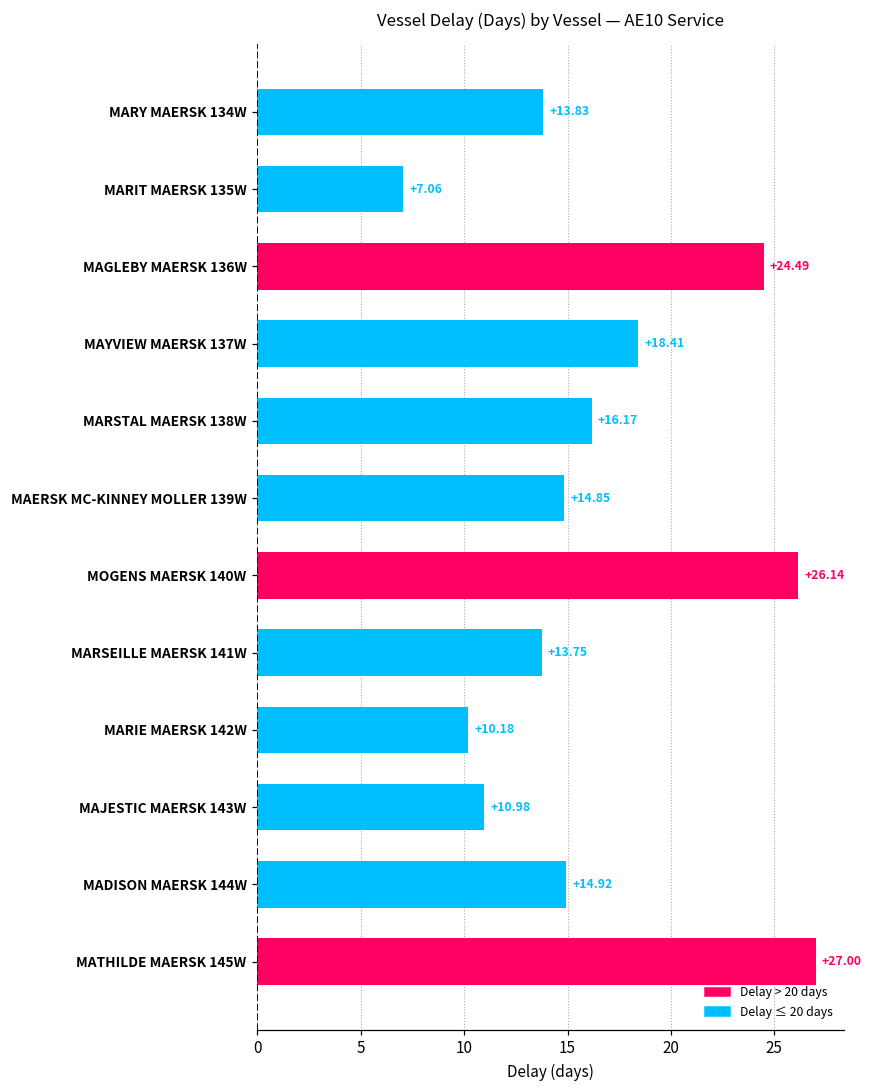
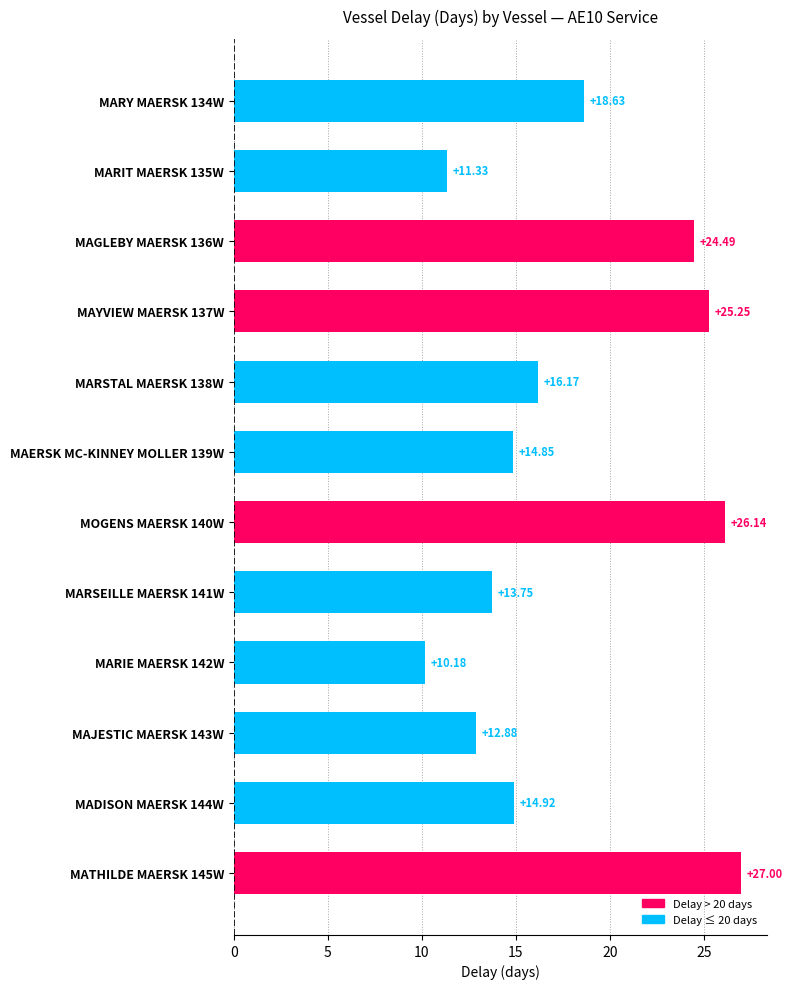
MARY MAERSK 134W: +13.83 -> +18.63
MARIT MAERSK 135W: +7.06 -> +11.33
MAYVIEW MAERSK 137W: +18.41 -> +25.25
MAJESTIC MAERSK 143W: +10.98 -> +12.88
